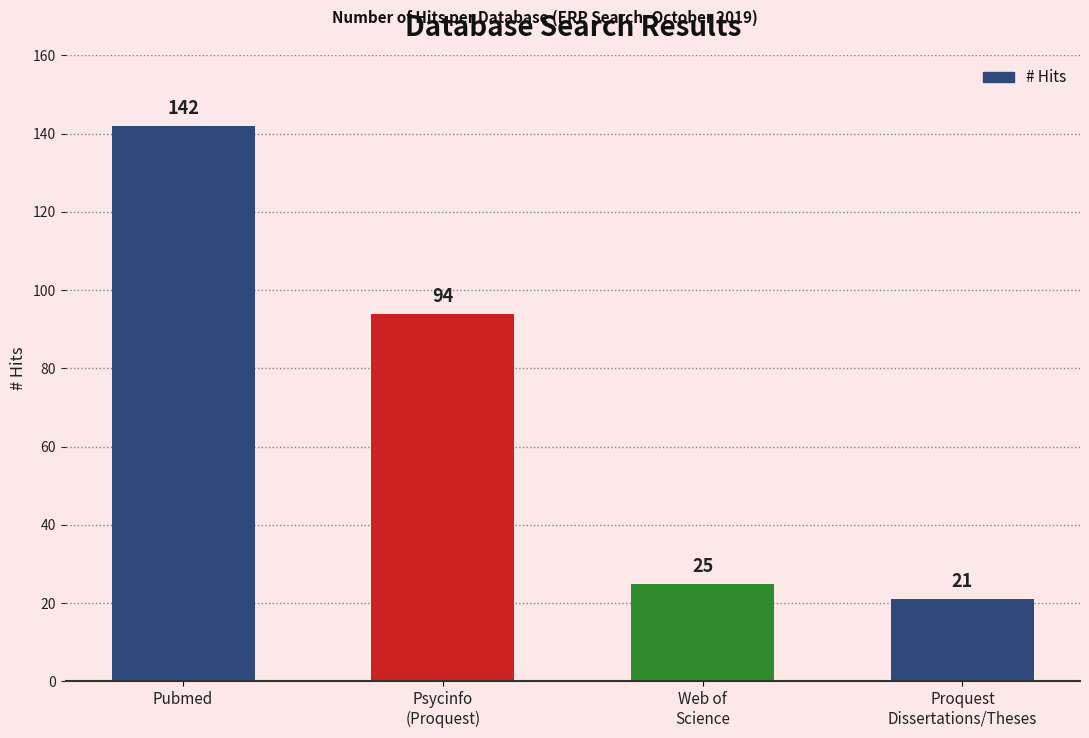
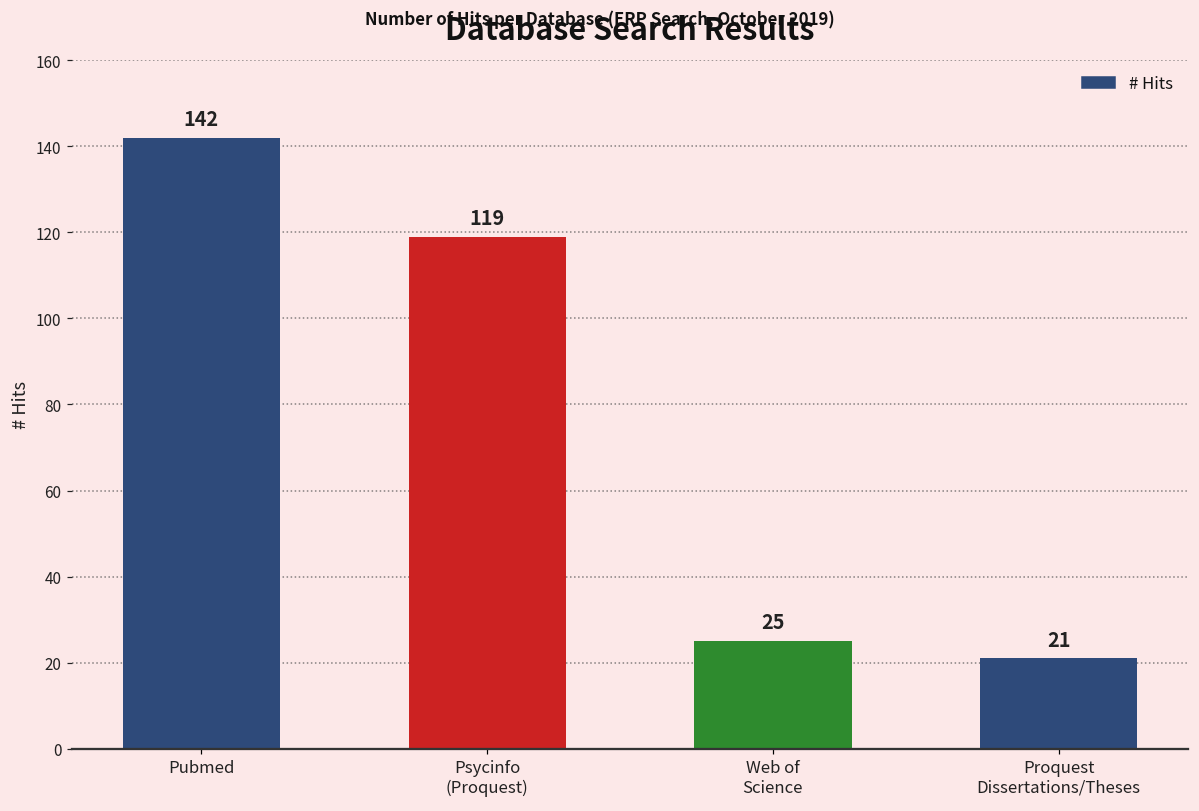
Psycinfo (Proquest): 94 -> 119
